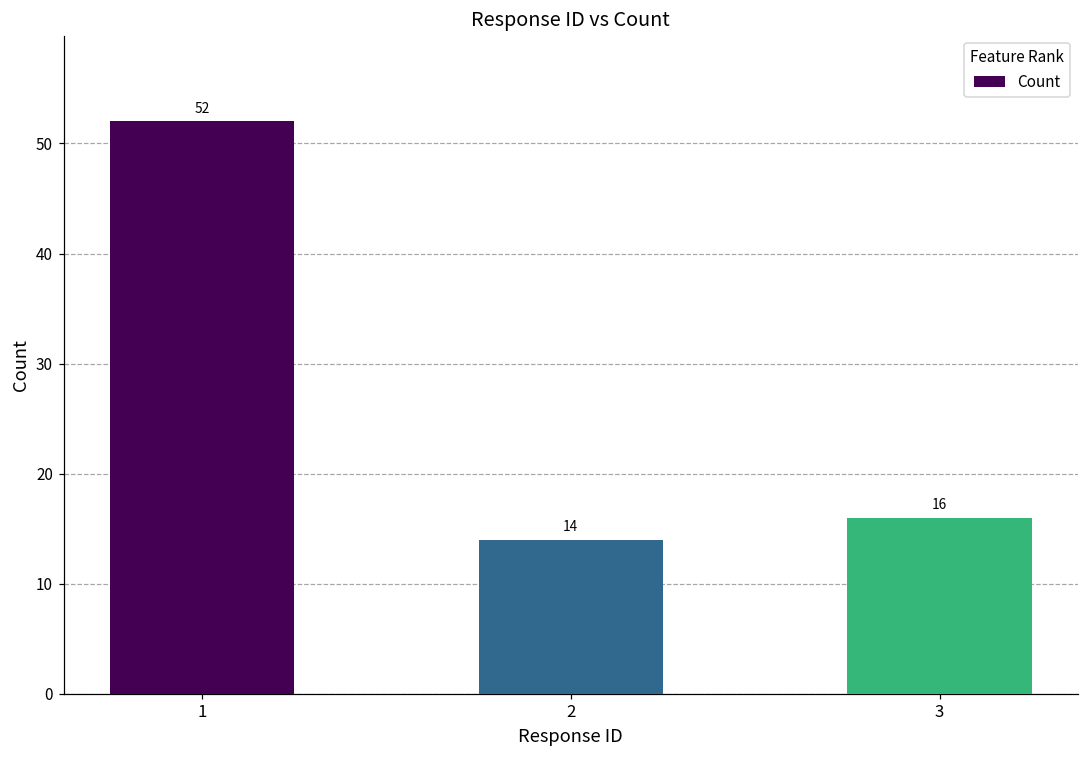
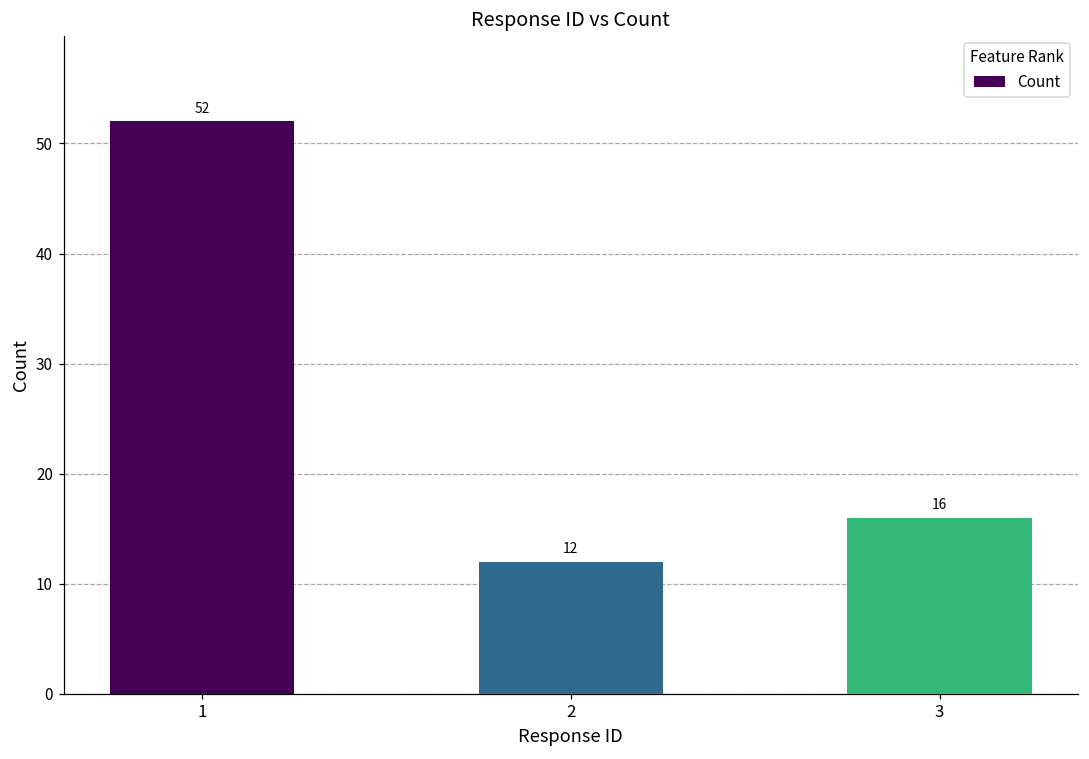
2: 14 -> 12
